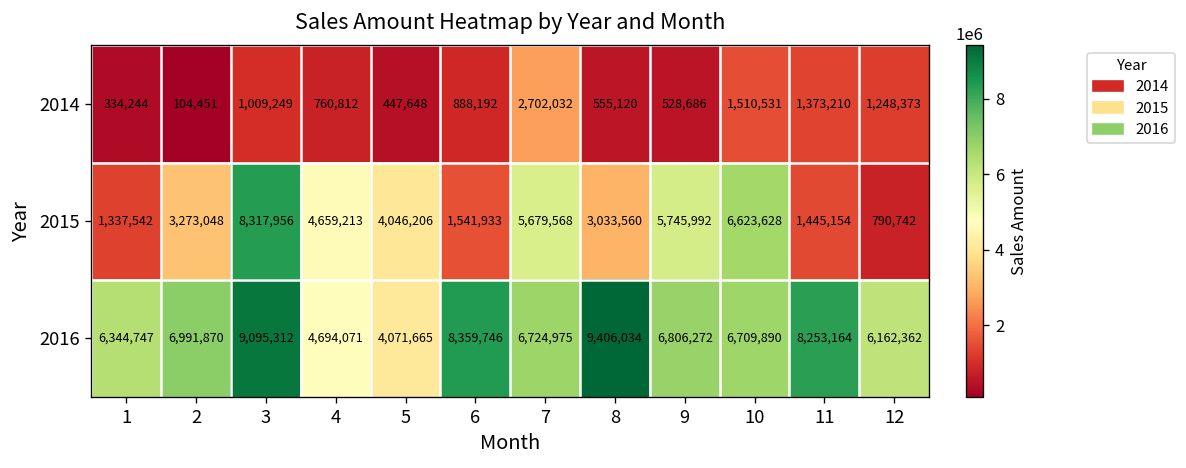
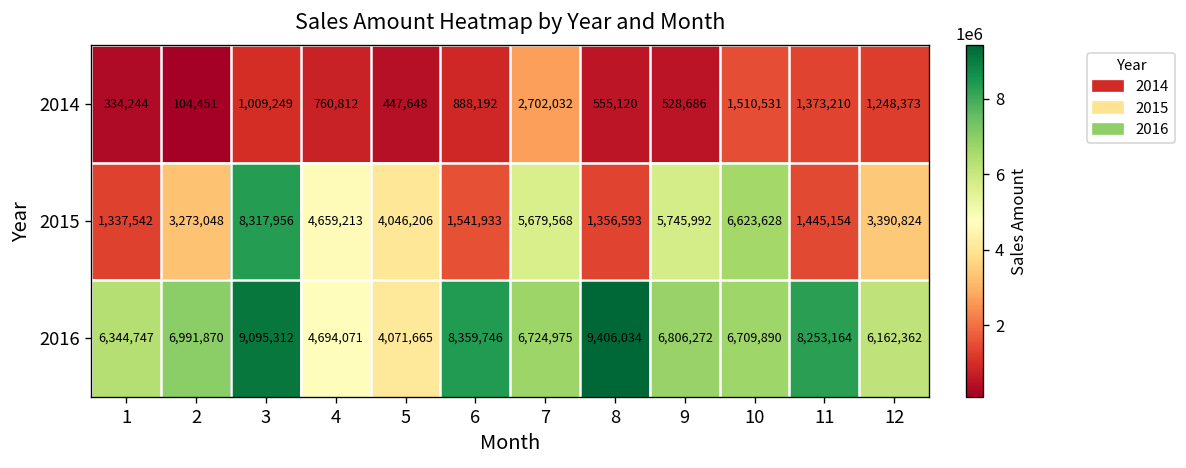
2015, 8: 3,033,560 -> 1,356,593
2015, 12: 790,742 -> 3,390,824
